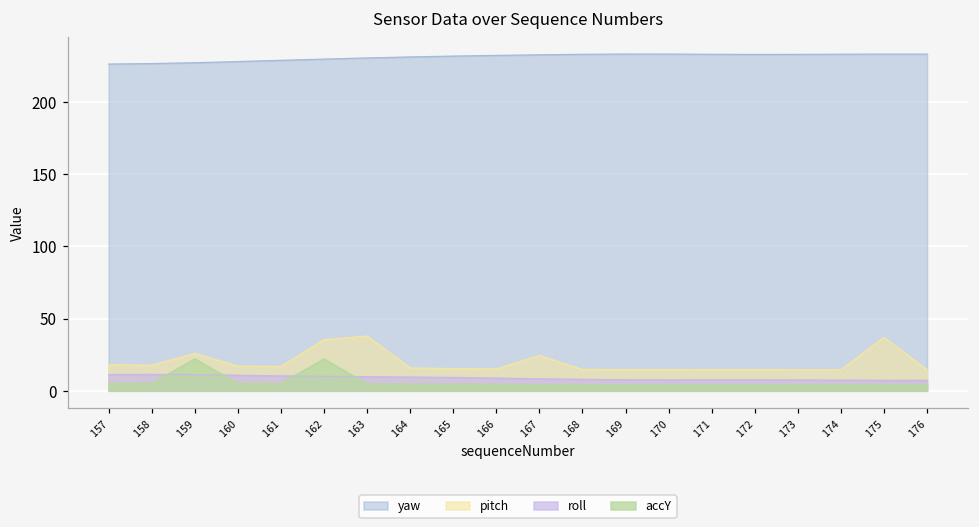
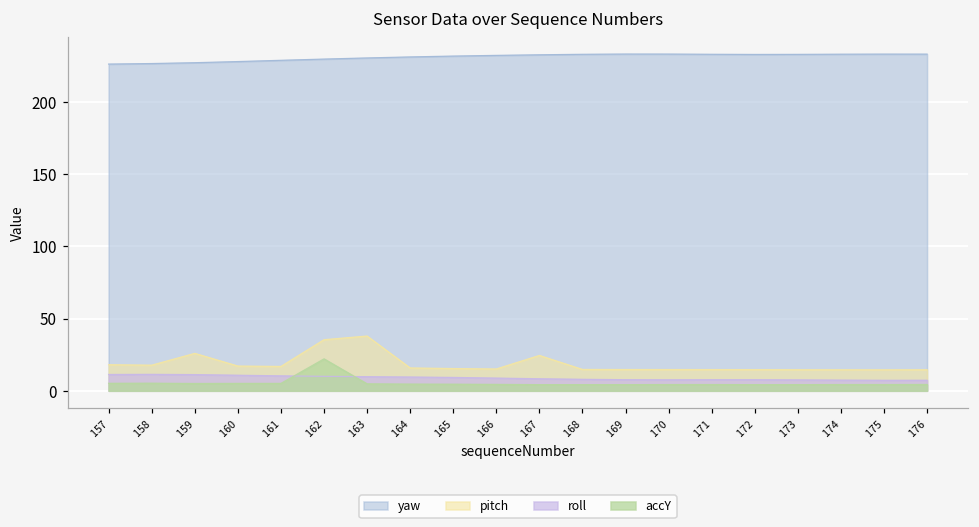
accY, 159: 22 -> 5
pitch, 175: 37 -> 15
